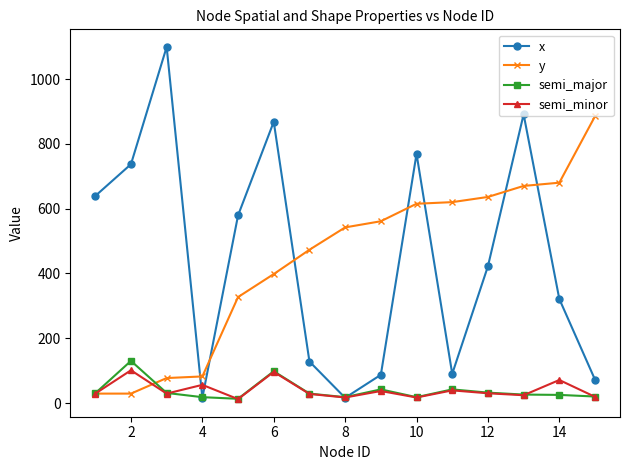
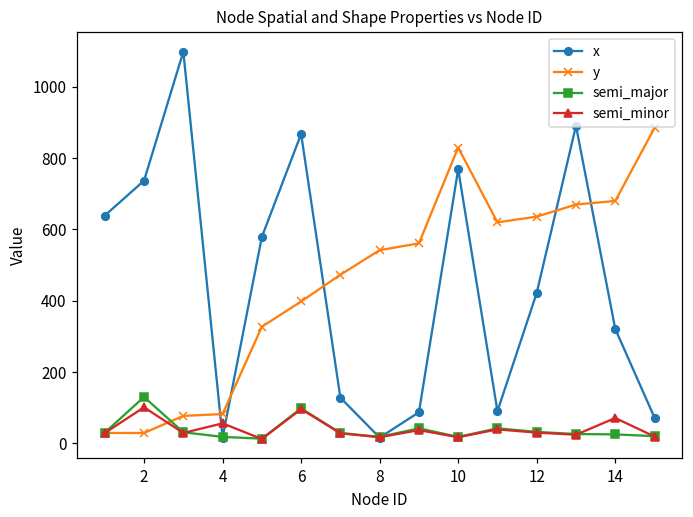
y, 10: 620 -> 830
